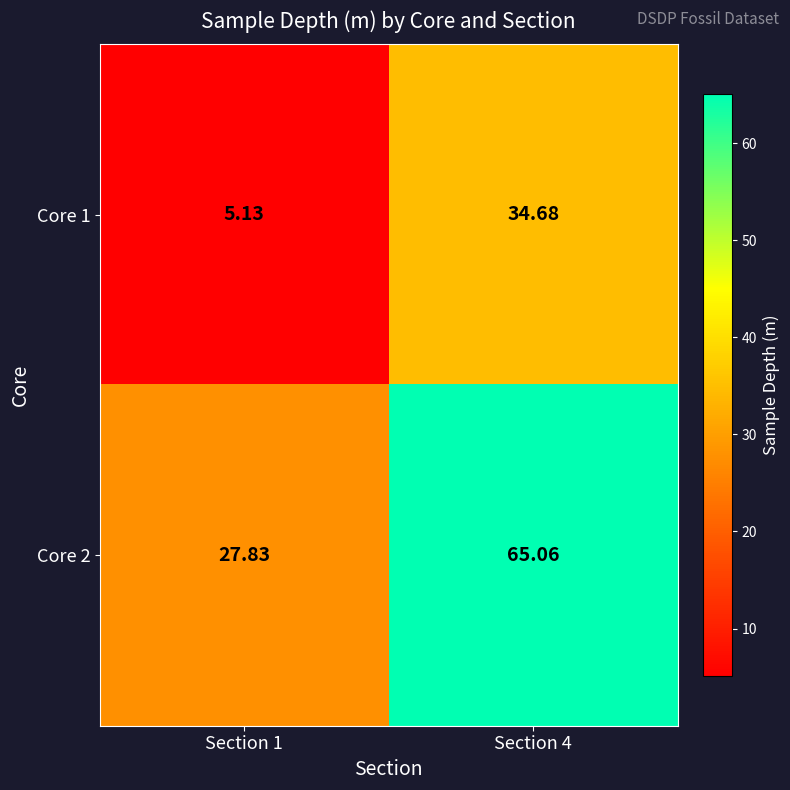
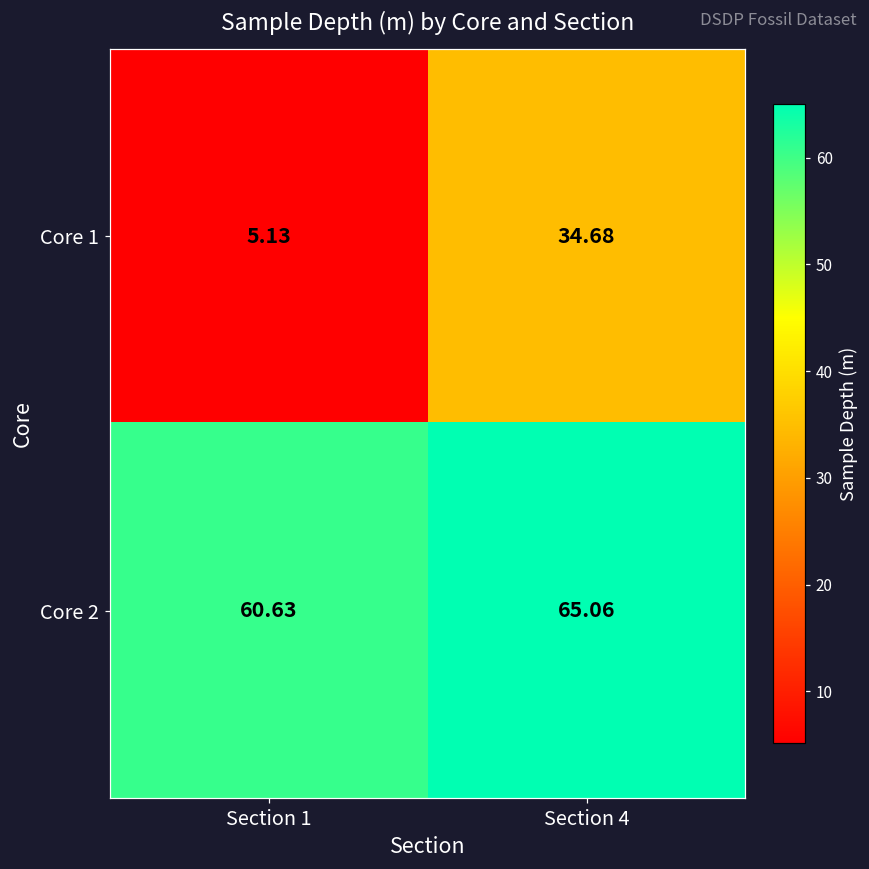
Core 2, Section 1: 27.83 -> 60.63
